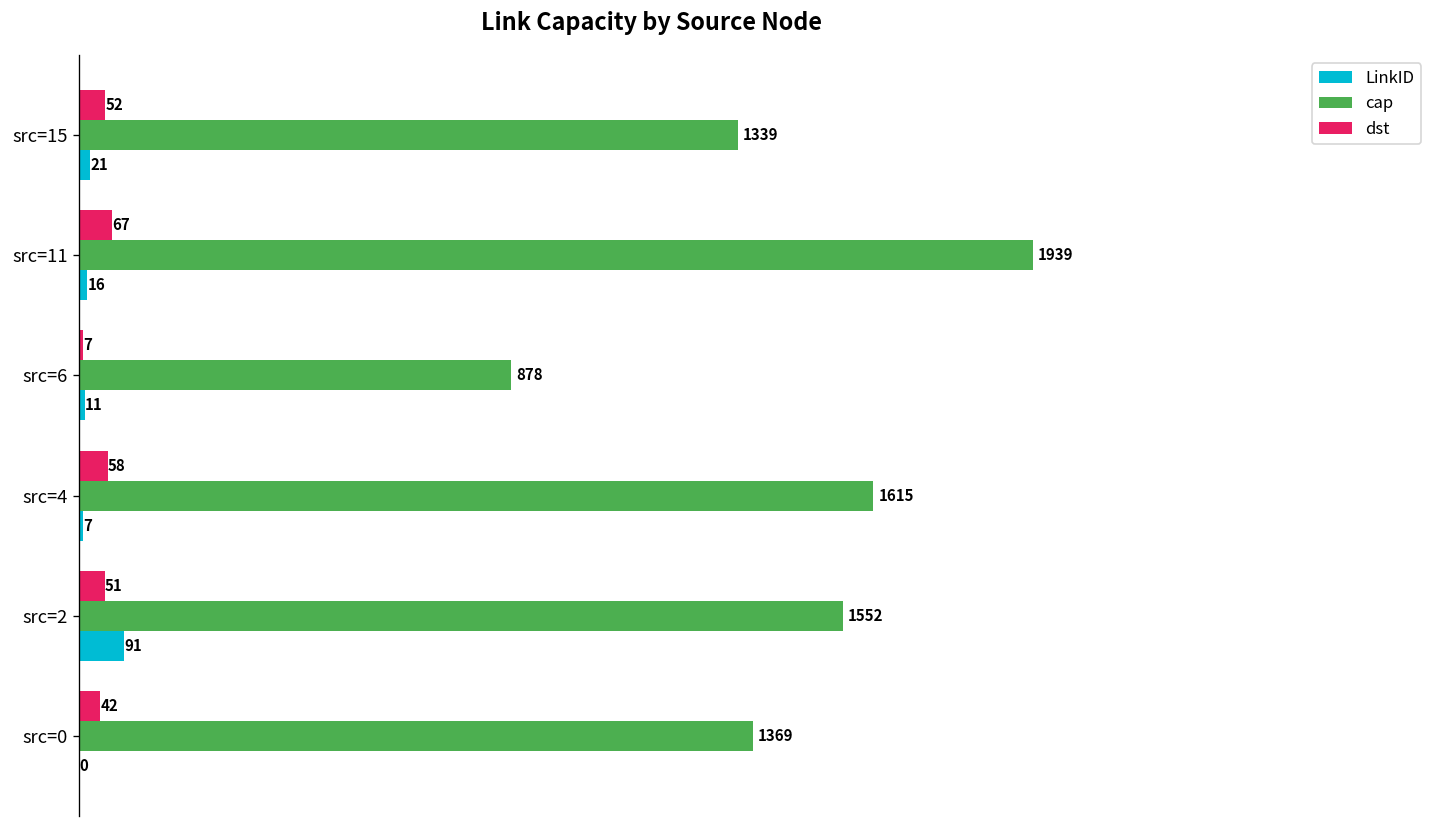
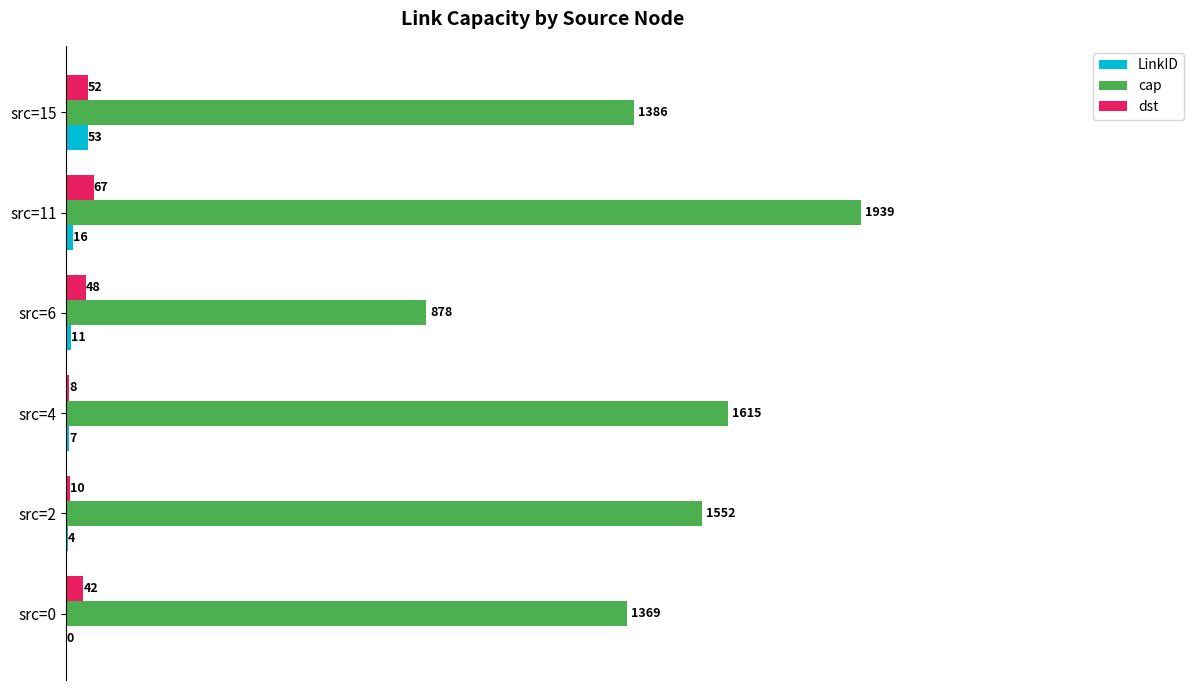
cap, src=15: 1339 -> 1386
LinkID, src=15: 21 -> 53
dst, src=6: 7 -> 48
dst, src=4: 58 -> 8
dst, src=2: 51 -> 10
LinkID, src=2: 91 -> 4
